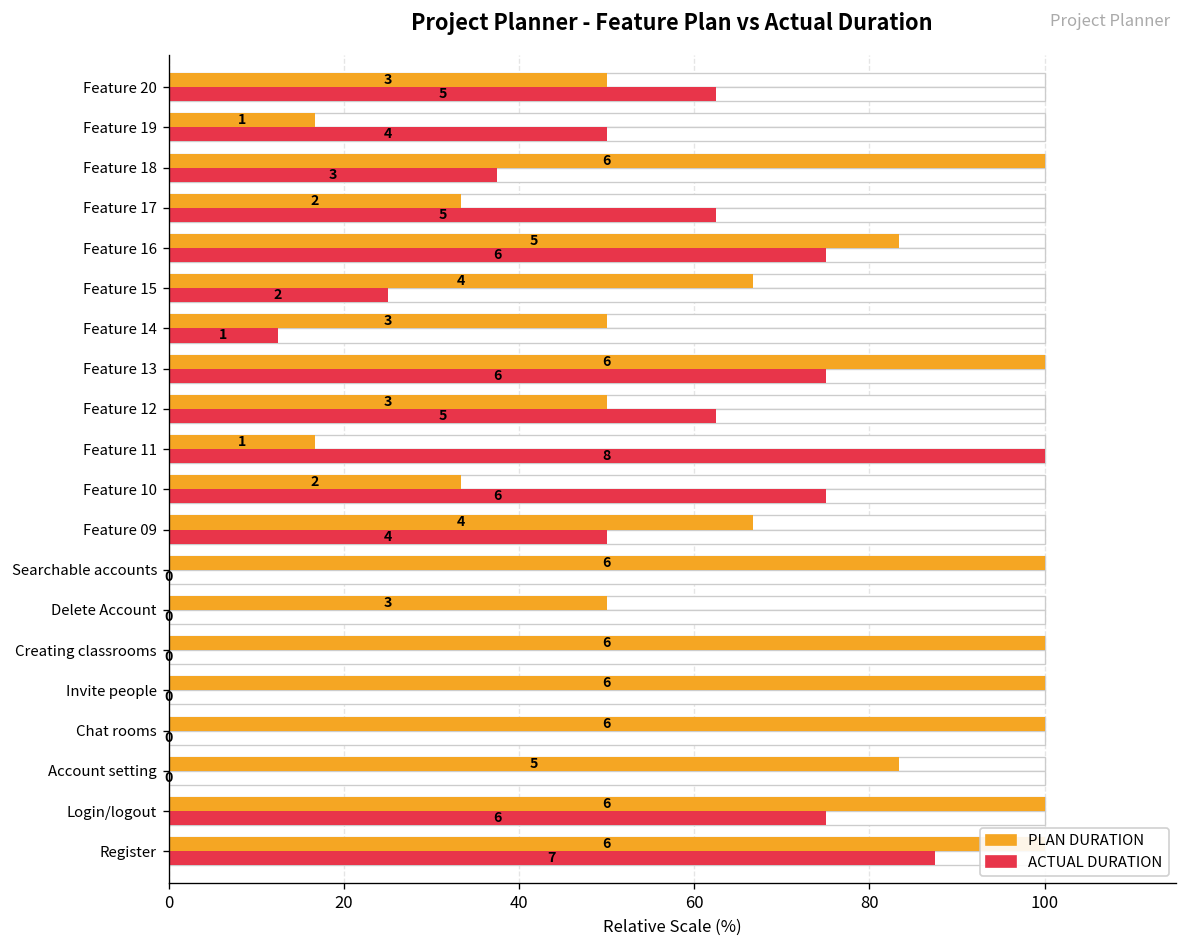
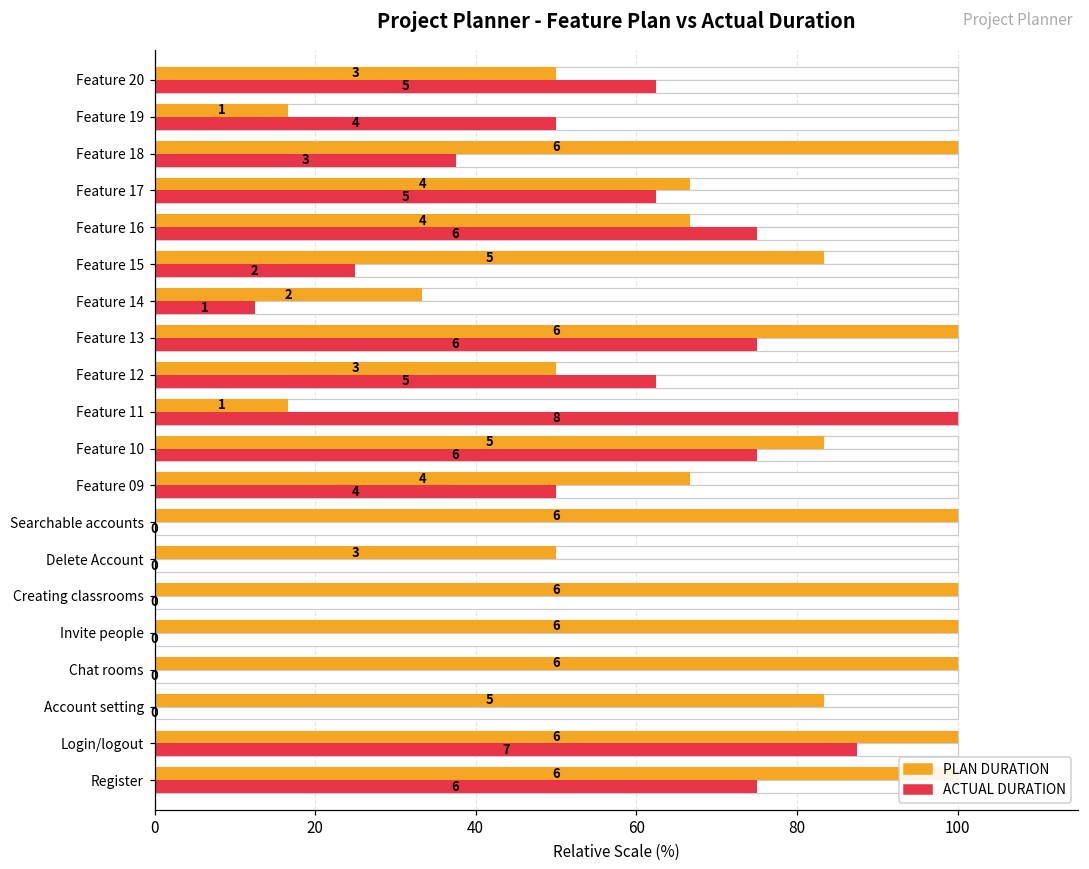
PLAN DURATION, Feature 17: 2 -> 4
PLAN DURATION, Feature 16: 5 -> 4
PLAN DURATION, Feature 15: 4 -> 5
PLAN DURATION, Feature 14: 3 -> 2
PLAN DURATION, Feature 10: 2 -> 5
ACTUAL DURATION, Login/logout: 6 -> 7
ACTUAL DURATION, Register: 7 -> 6
